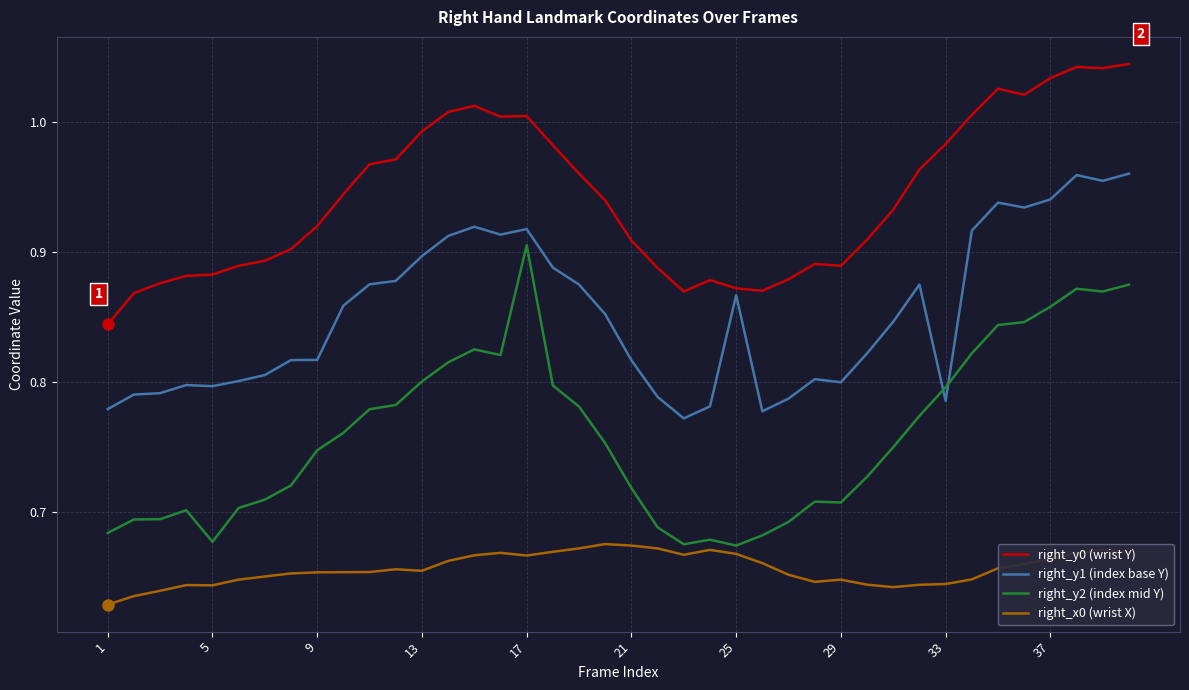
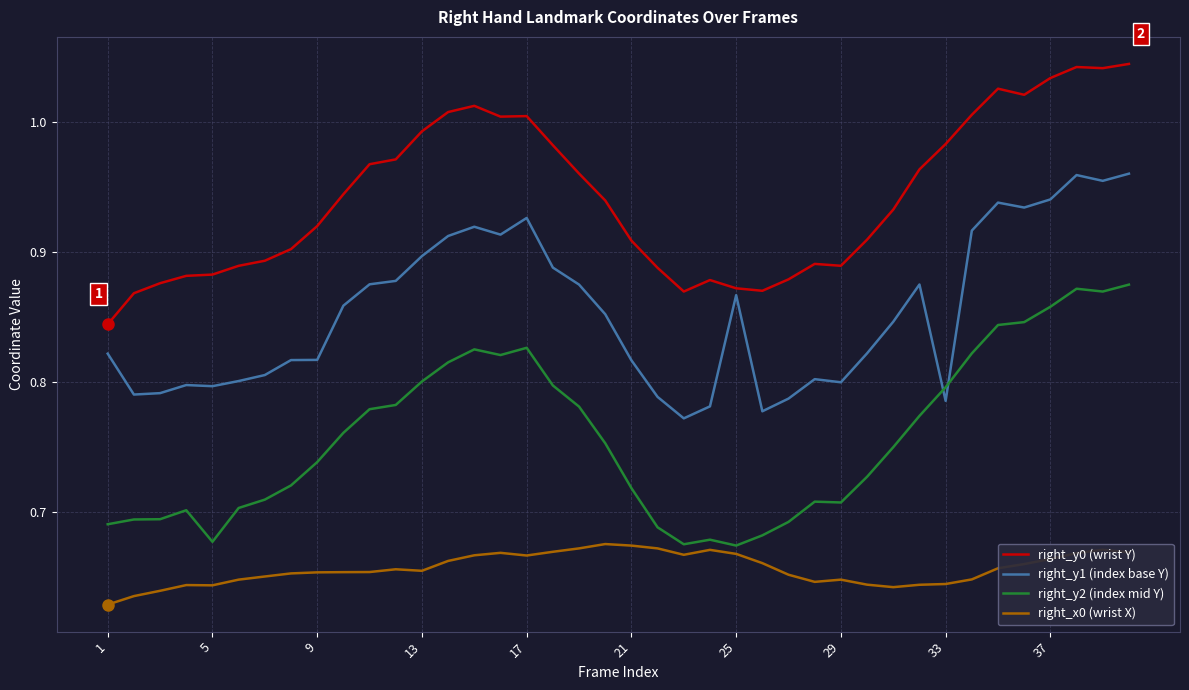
right_y1 (index base Y), 1: 0.779 -> 0.822
right_y2 (index mid Y), 1: 0.684 -> 0.691
right_y2 (index mid Y), 9: 0.747 -> 0.738
right_y1 (index base Y), 17: 0.917 -> 0.926
right_y2 (index mid Y), 17: 0.905 -> 0.826
